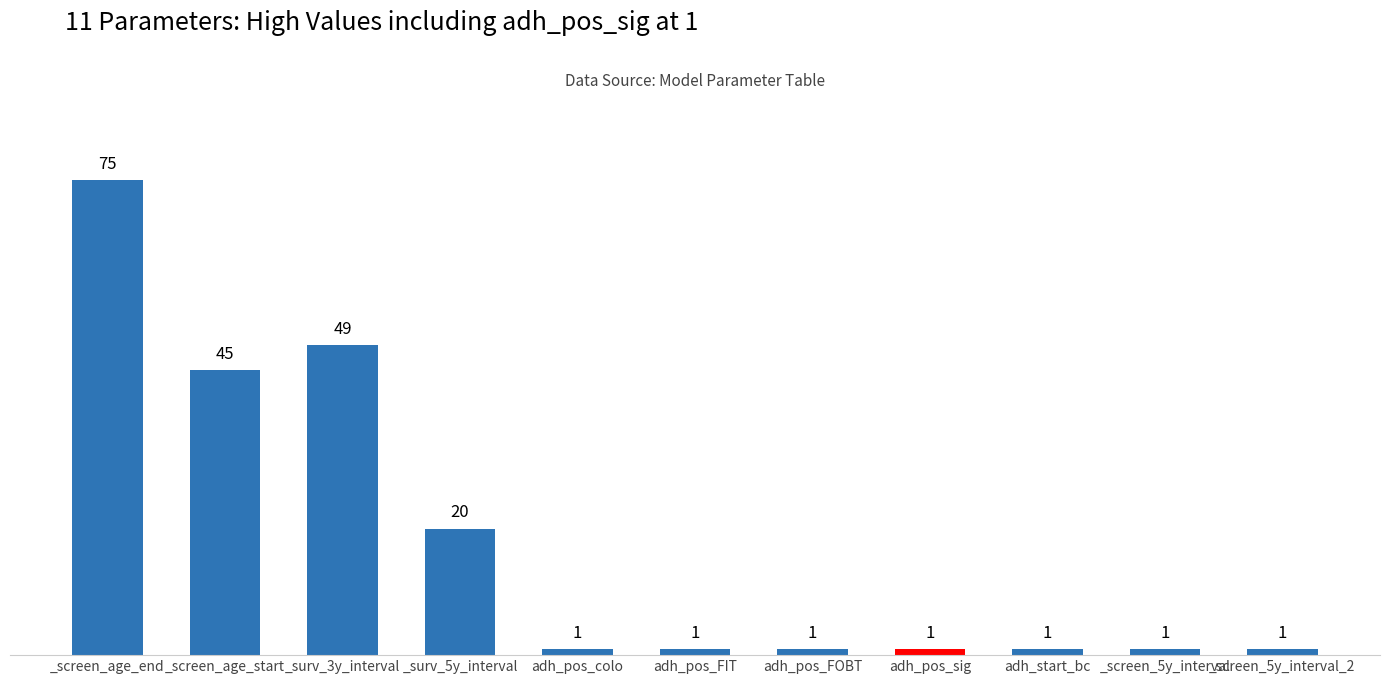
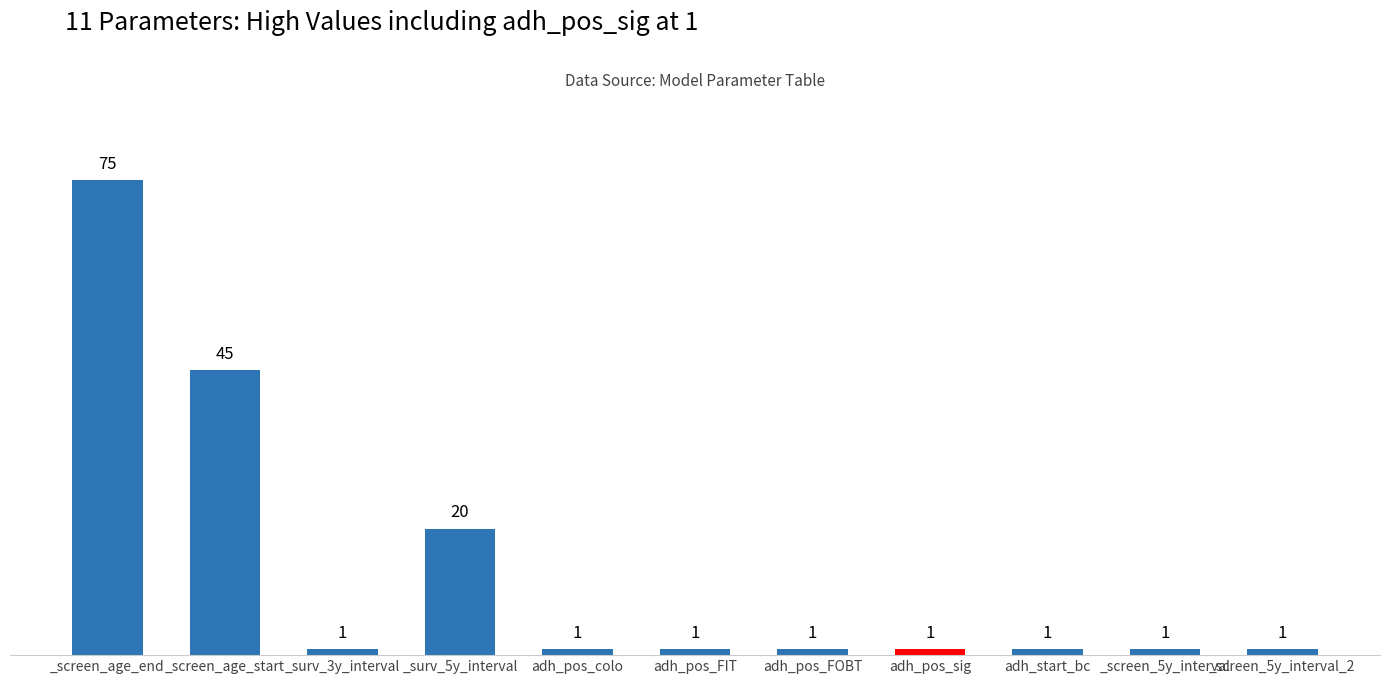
_surv_3y_interval: 49 -> 1
